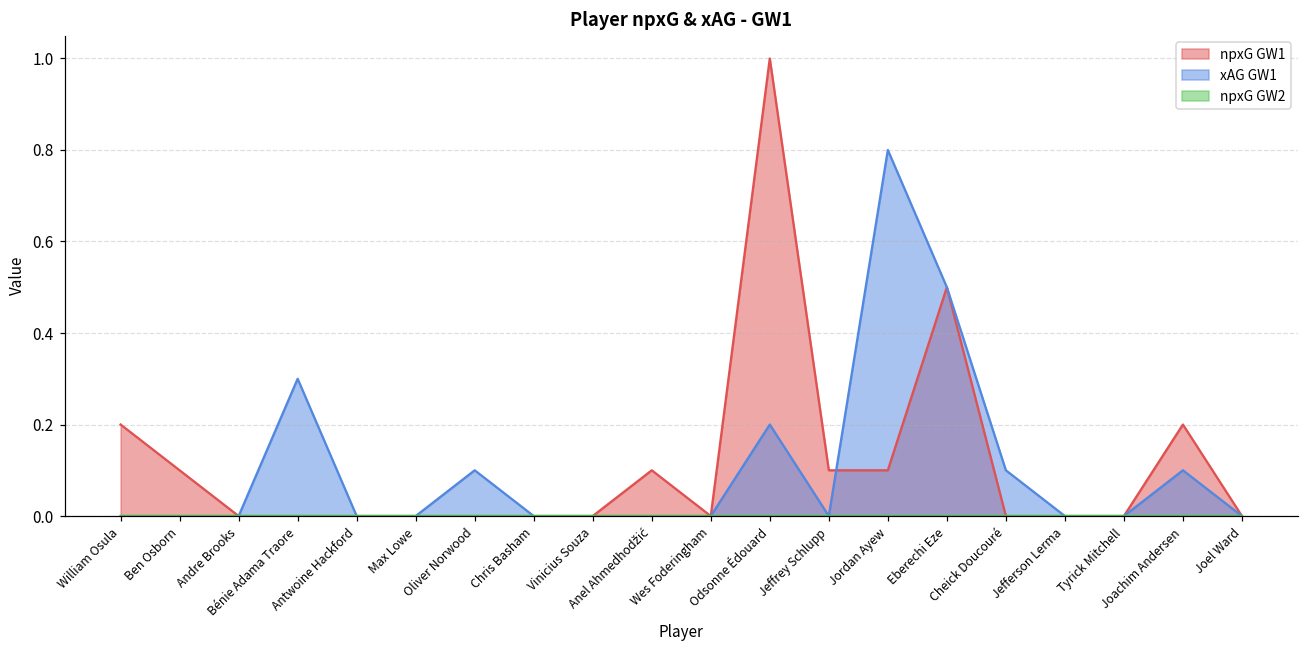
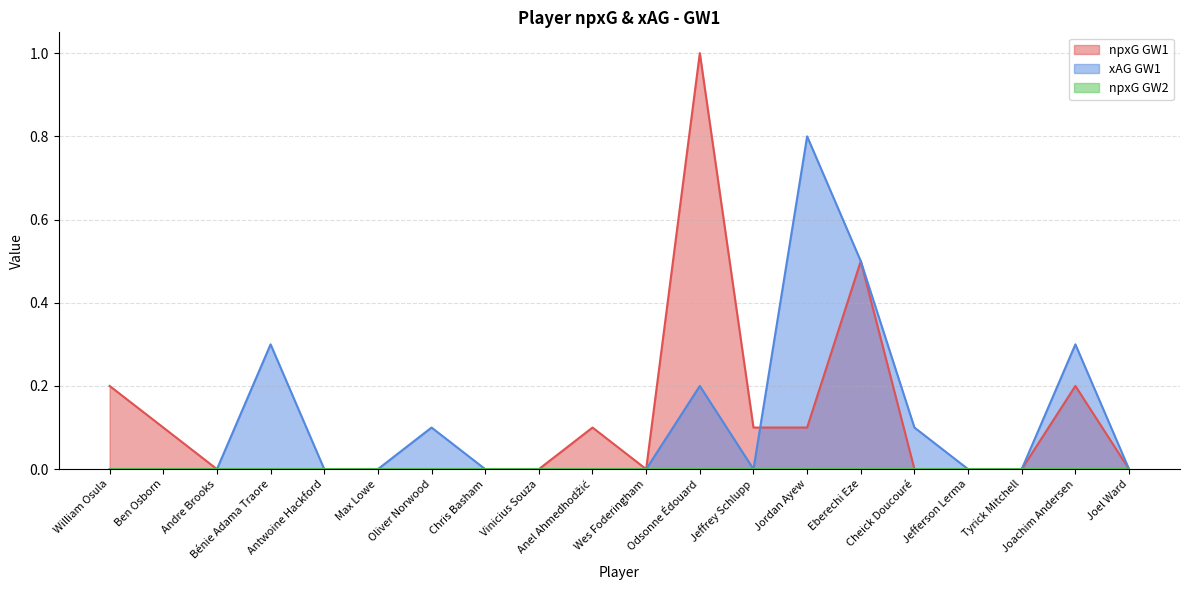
xAG GW1, Joachim Andersen: 0.1 -> 0.3
